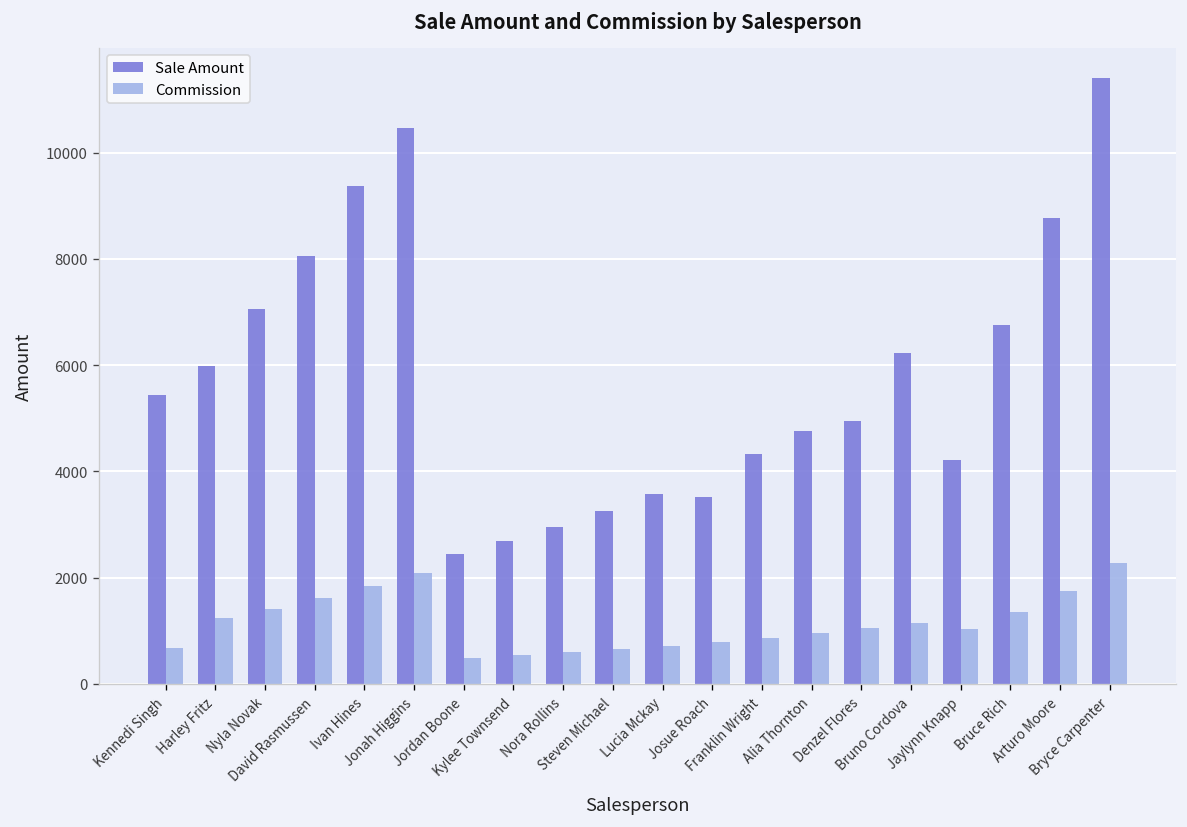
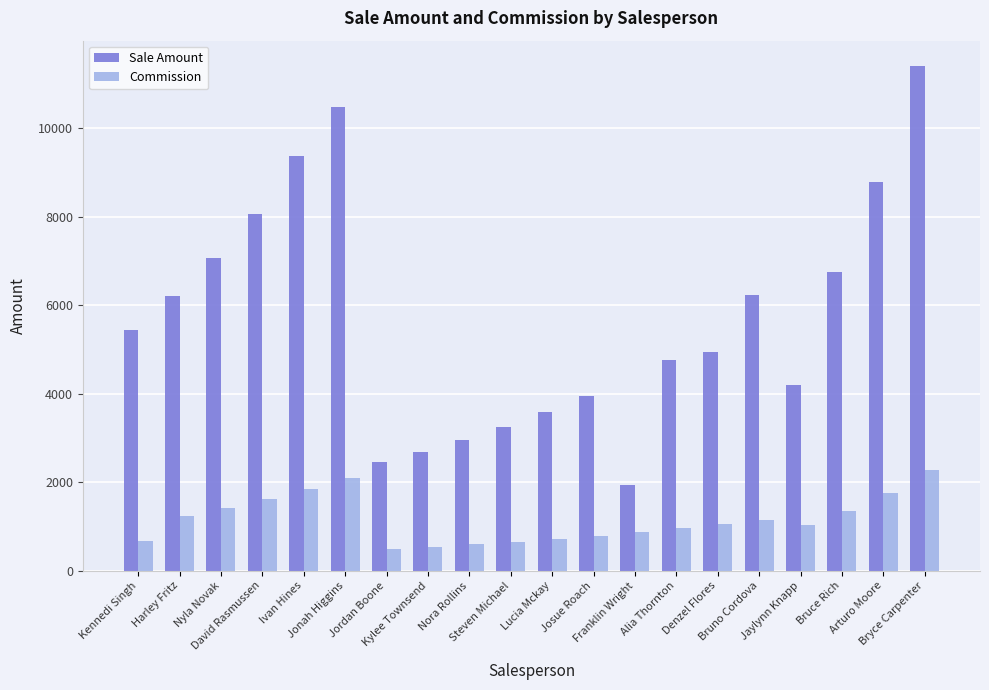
Sale Amount, Harley Fritz: 6000 -> 6200
Sale Amount, Josue Roach: 3500 -> 3900
Sale Amount, Franklin Wright: 4300 -> 1900
